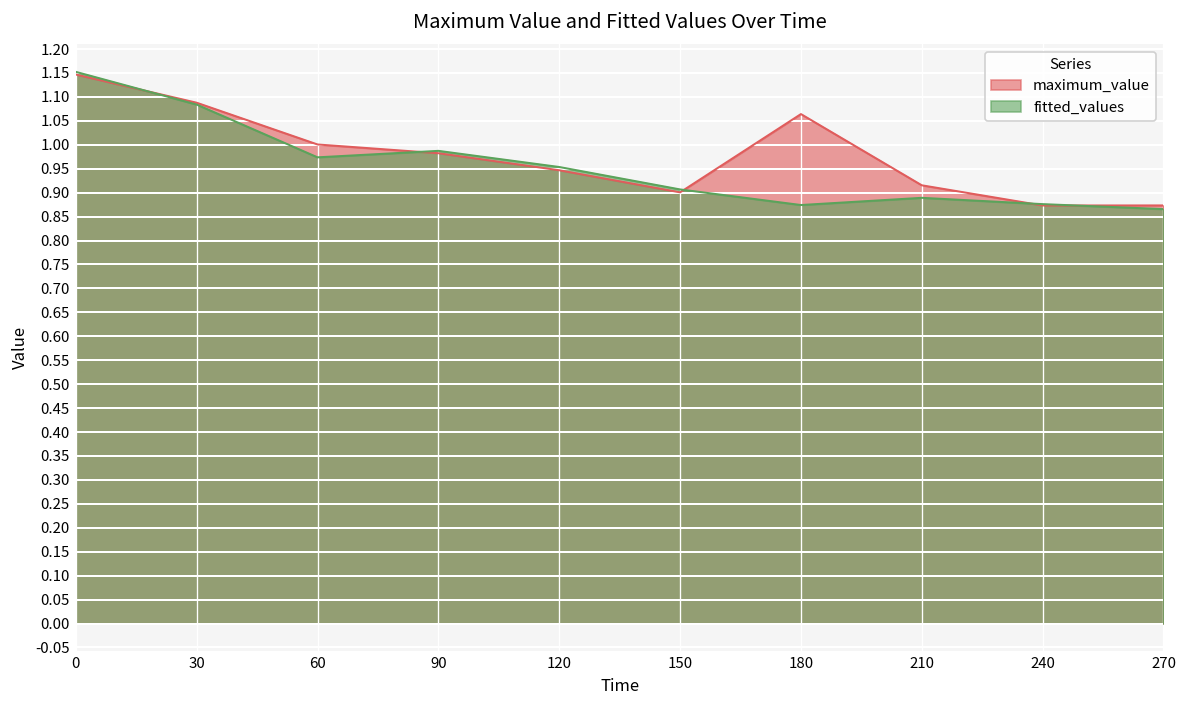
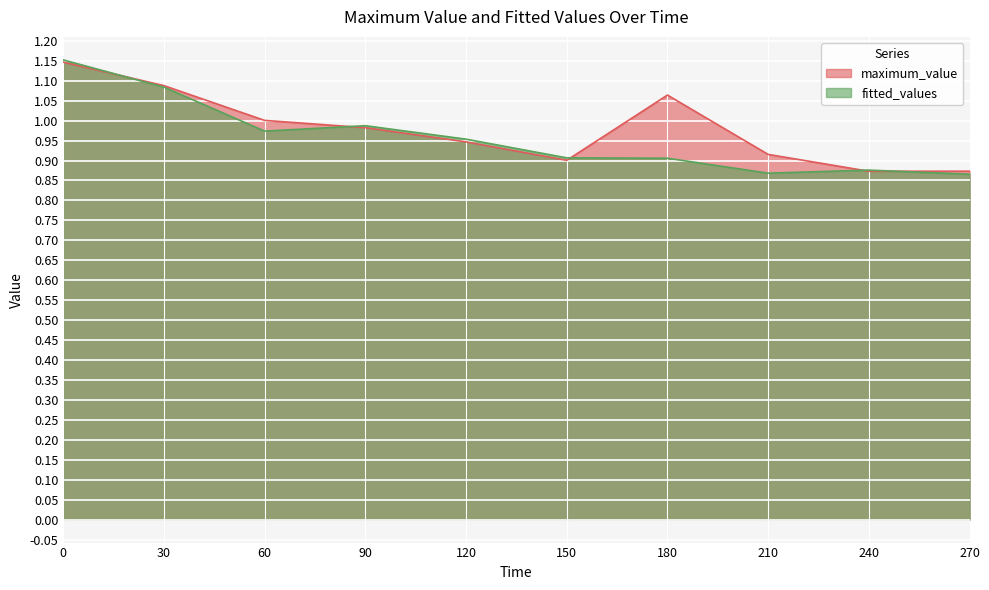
fitted_values, 180: 0.87 -> 0.91
fitted_values, 210: 0.89 -> 0.87
